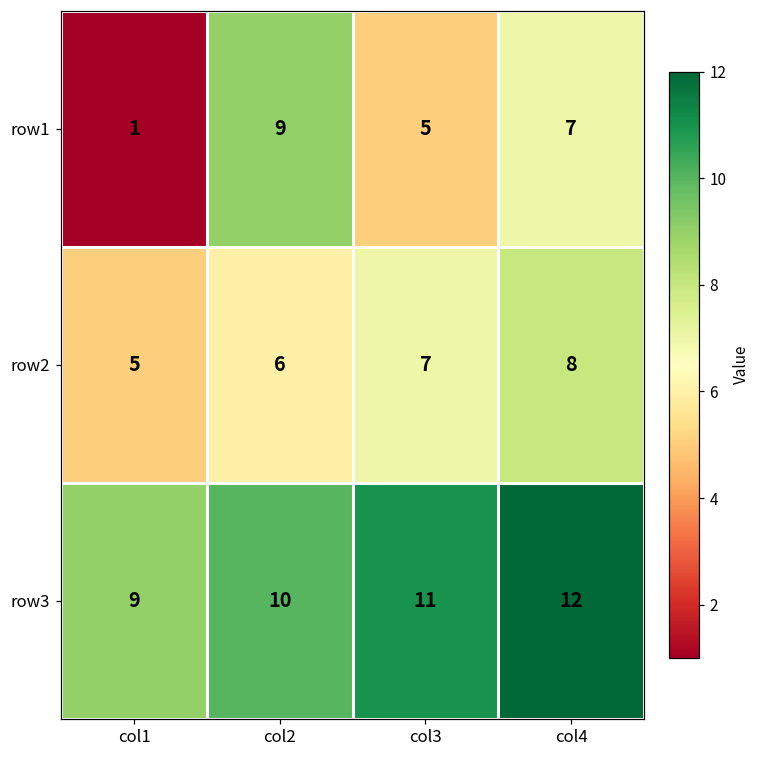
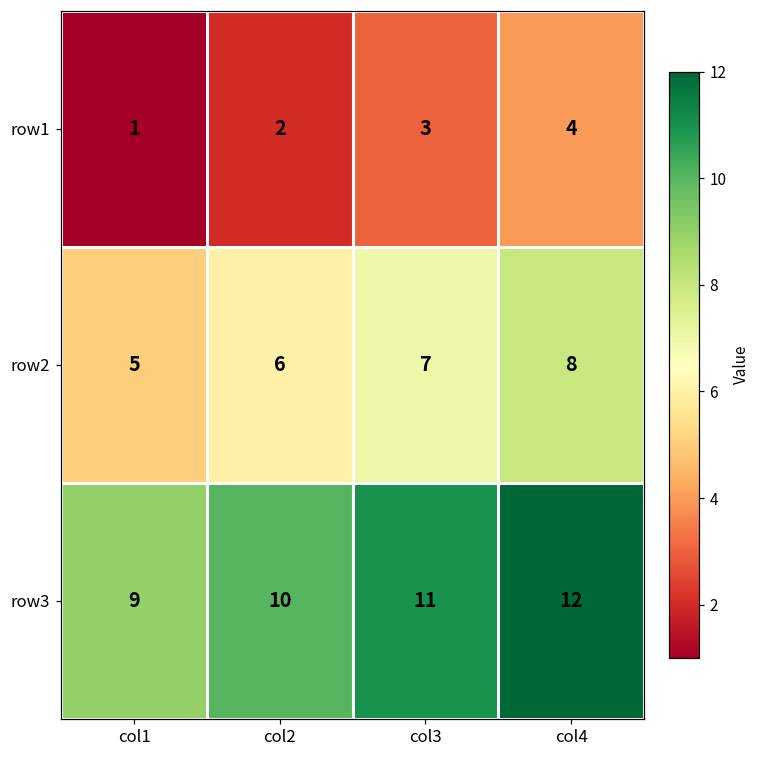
row1, col2: 9 -> 2
row1, col3: 5 -> 3
row1, col4: 7 -> 4
